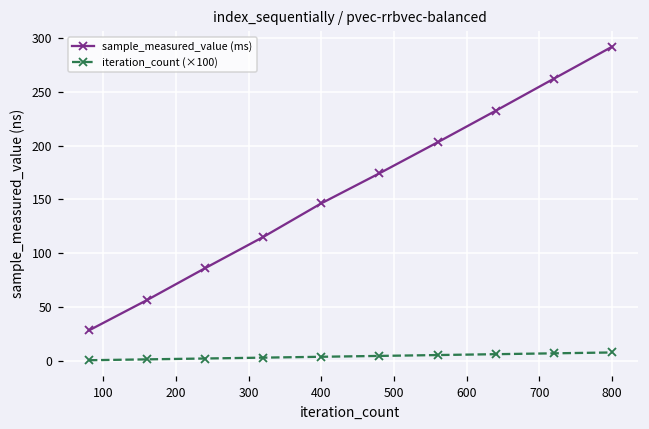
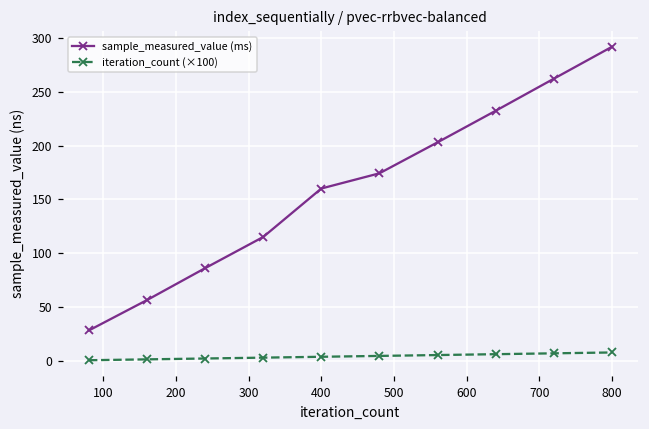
sample_measured_value (ms), 400: 150 -> 160
